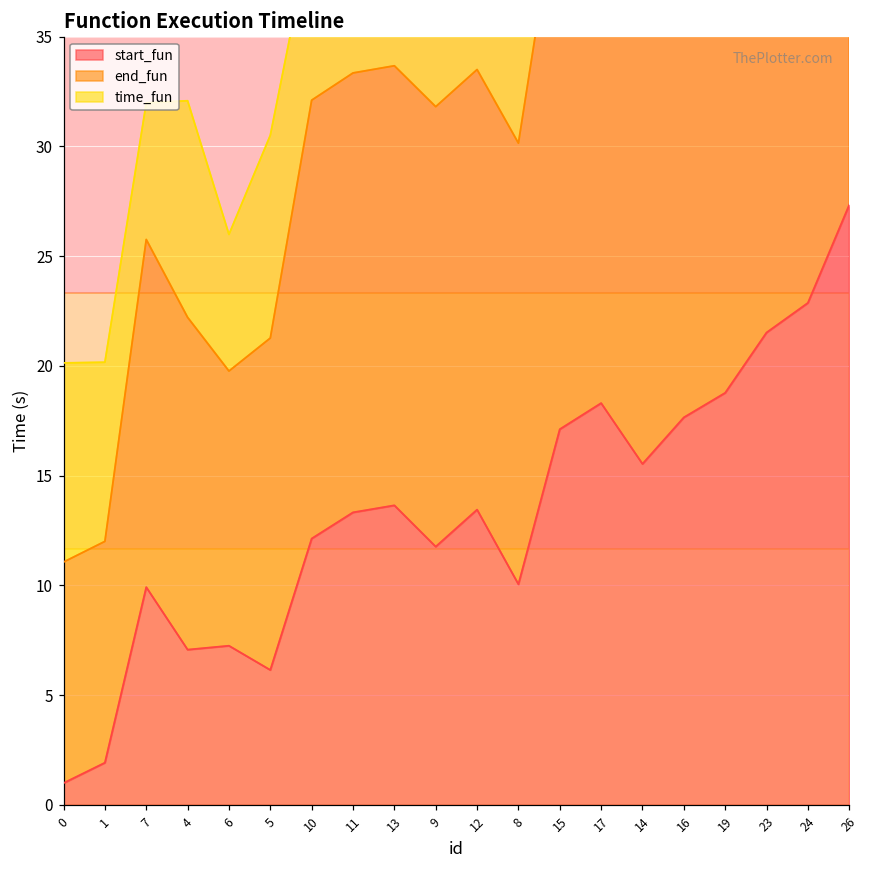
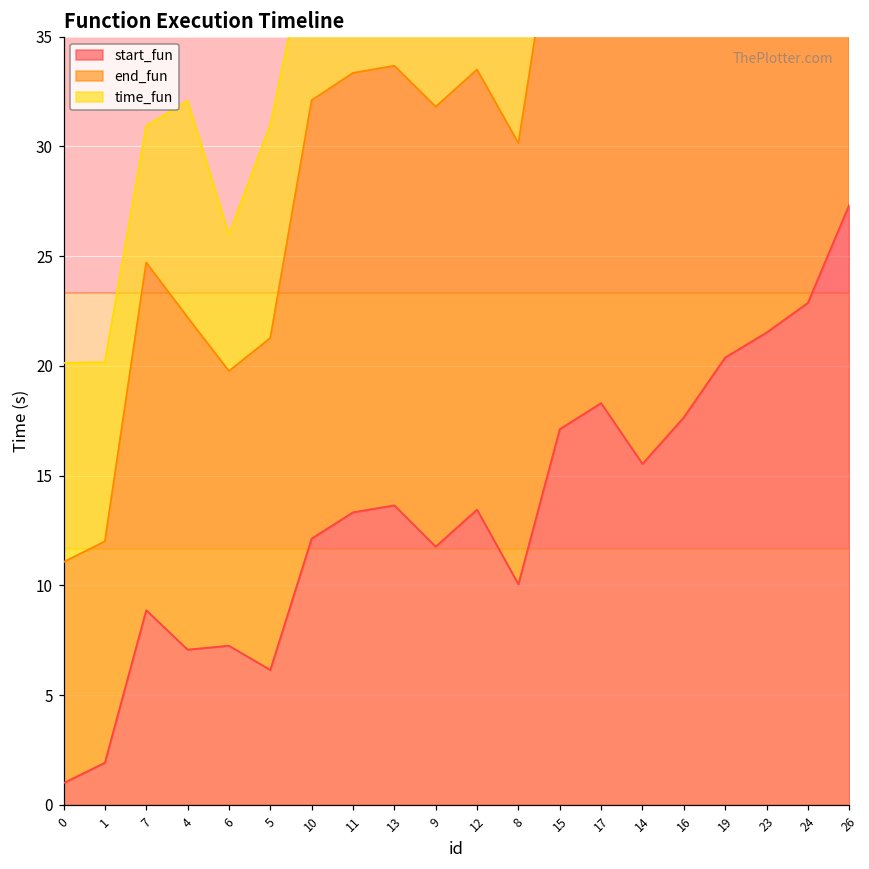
start_fun, 7: 9.9 -> 8.9
time_fun, 5: 9.2 -> 9.7
start_fun, 19: 18.8 -> 20.4
